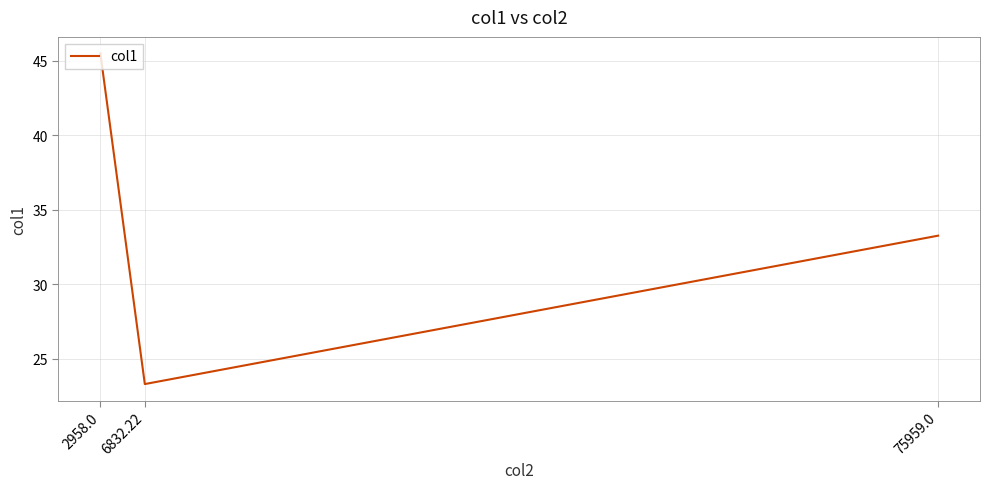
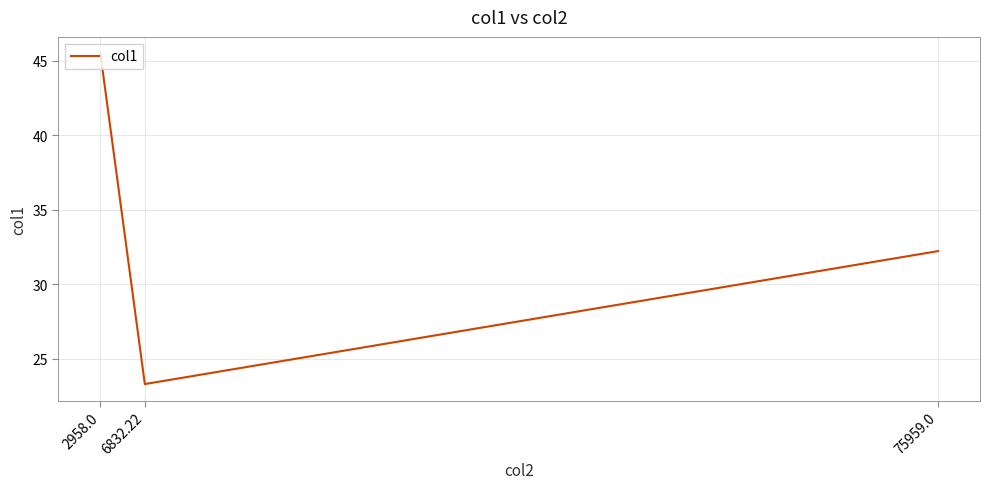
75959.0: 33.3 -> 32.2
